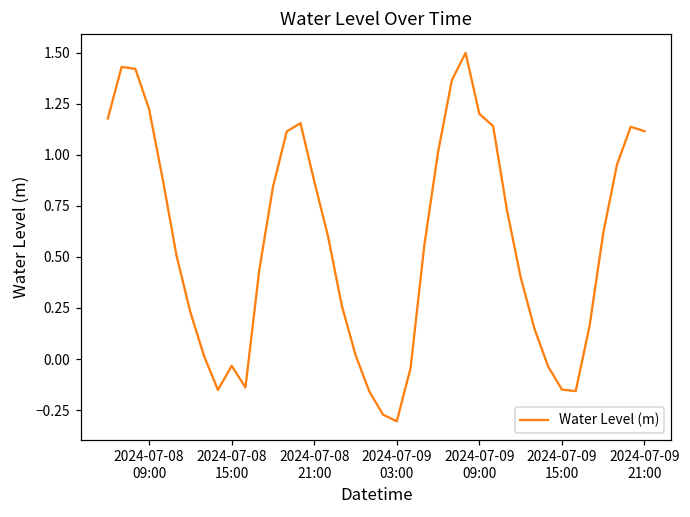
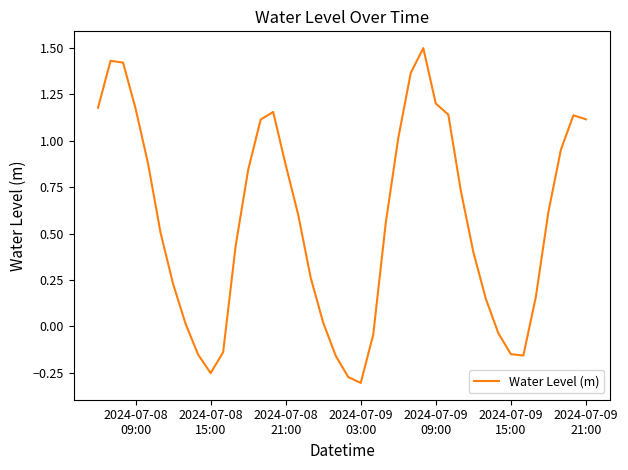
2024-07-08 09:00: 1.22 -> 1.17
2024-07-08 15:00: -0.03 -> -0.25
